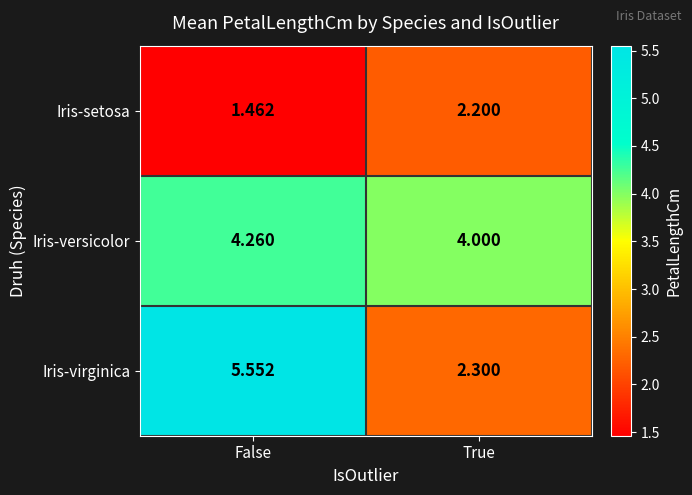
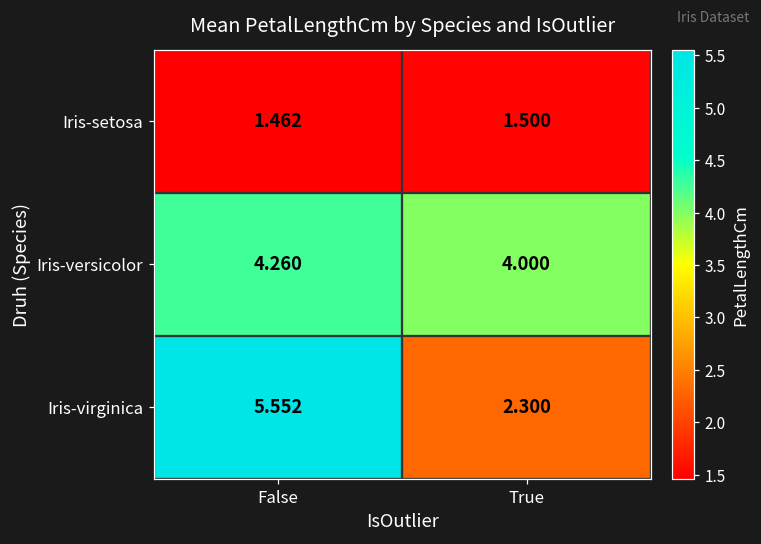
Iris-setosa, True: 2.200 -> 1.500
